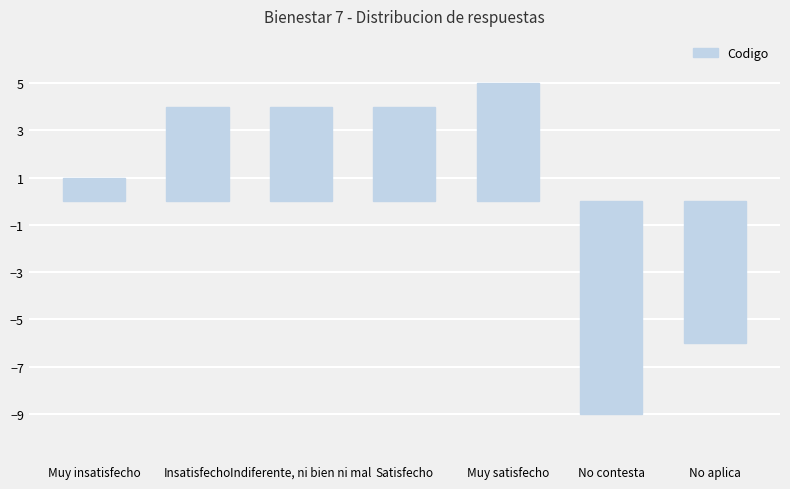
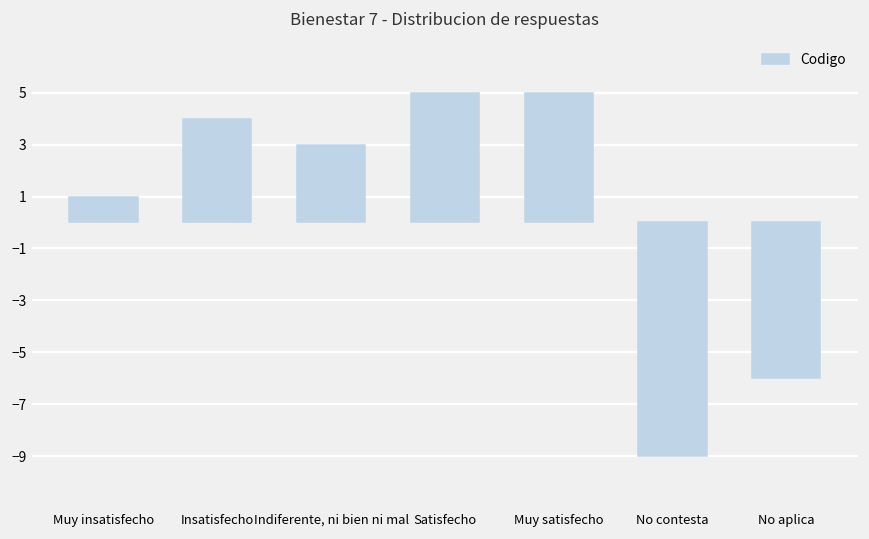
Indiferente, ni bien ni mal: 4 -> 3
Satisfecho: 4 -> 5
